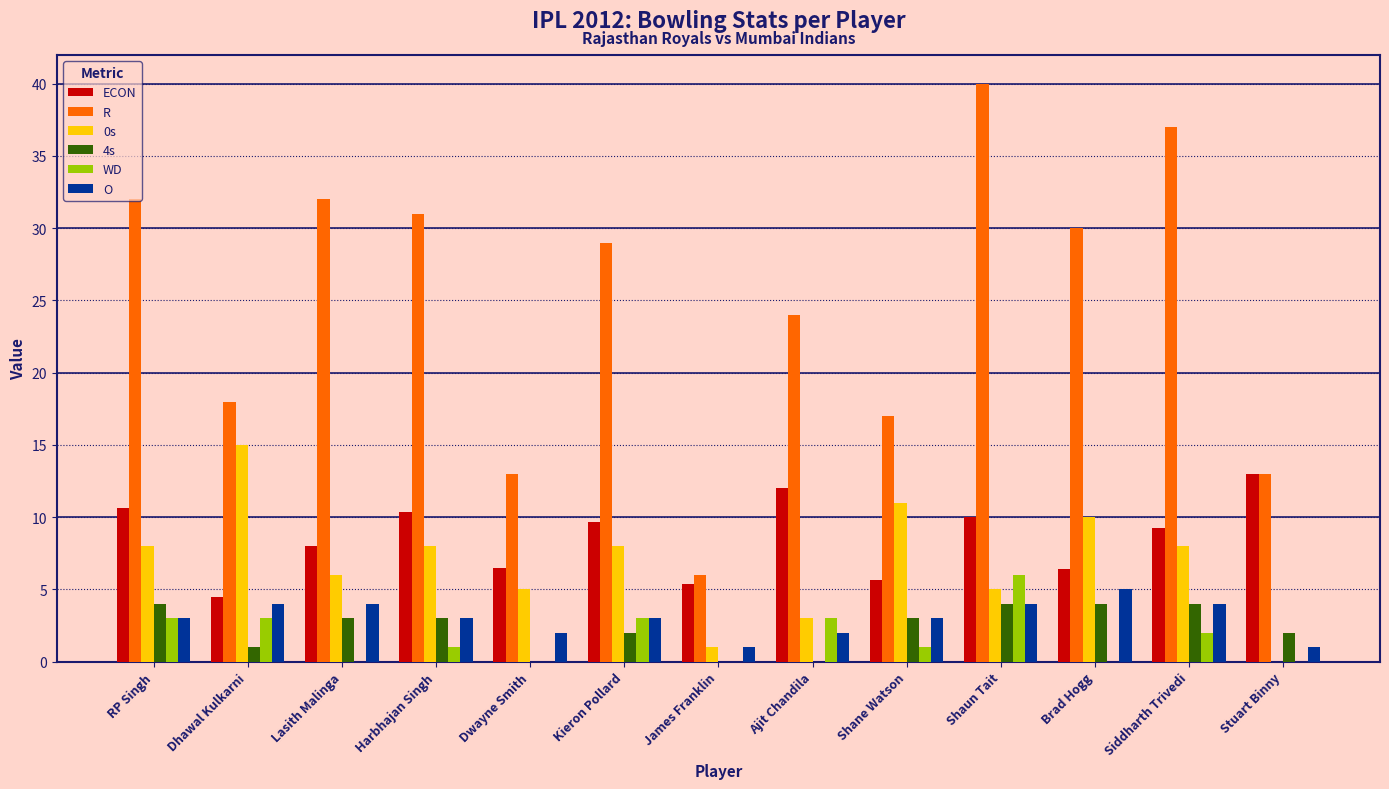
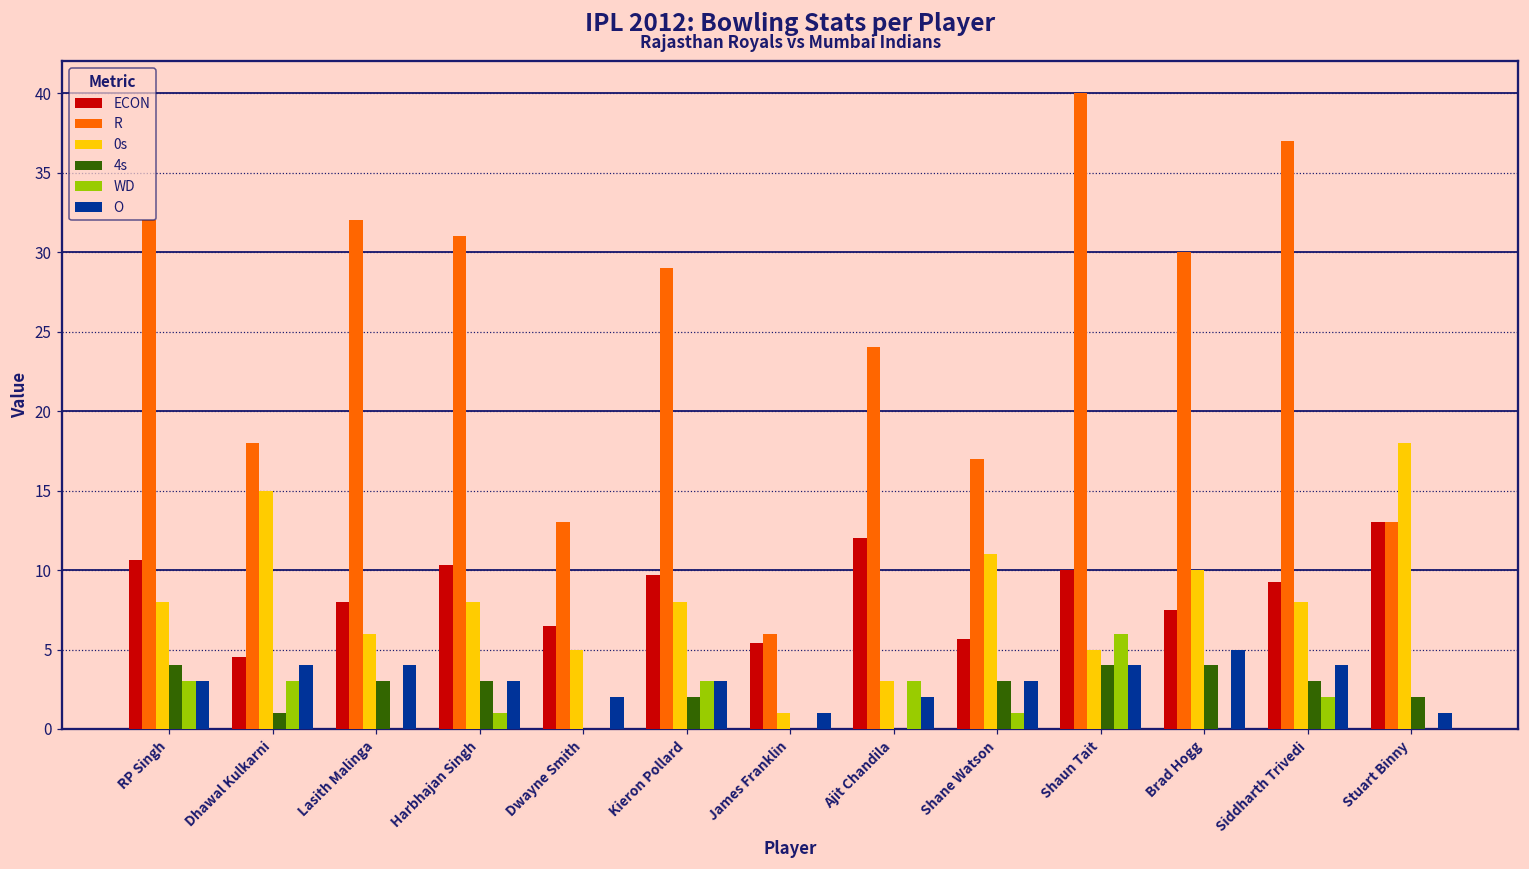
ECON, Brad Hogg: 6.4 -> 7.5
4s, Siddharth Trivedi: 4 -> 3
0s, Stuart Binny: 0 -> 18
